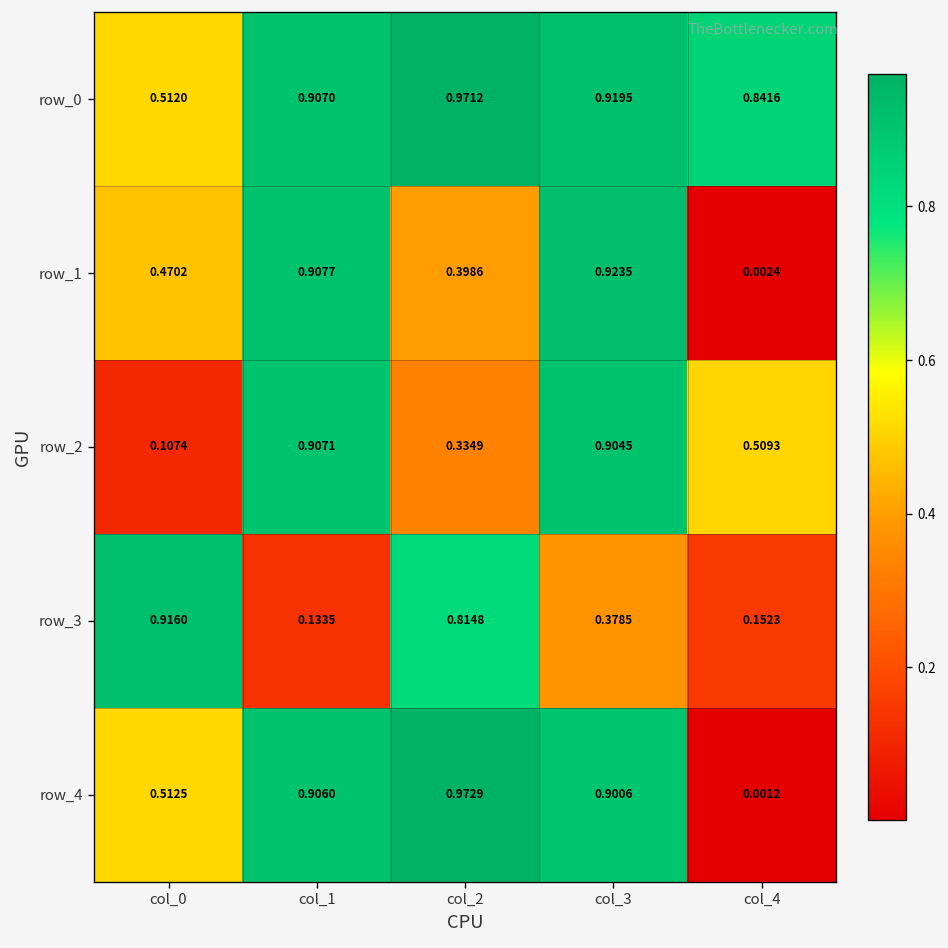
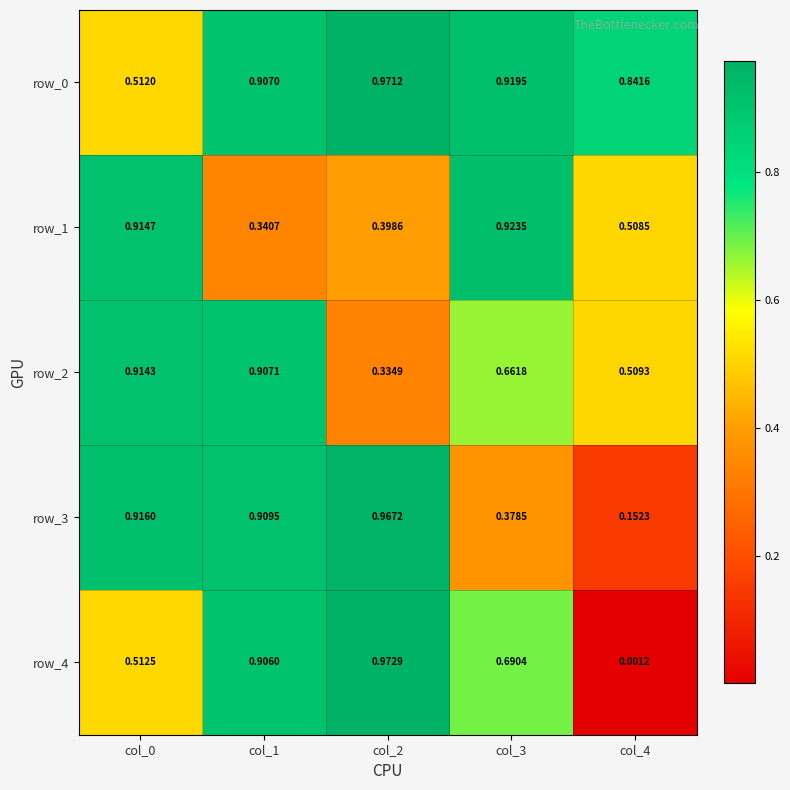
row_1, col_0: 0.4702 -> 0.9147
row_1, col_1: 0.9077 -> 0.3407
row_1, col_4: 0.0024 -> 0.5085
row_2, col_0: 0.1074 -> 0.9143
row_2, col_3: 0.9045 -> 0.6618
row_3, col_1: 0.1335 -> 0.9095
row_3, col_2: 0.8148 -> 0.9672
row_4, col_3: 0.9006 -> 0.6904
